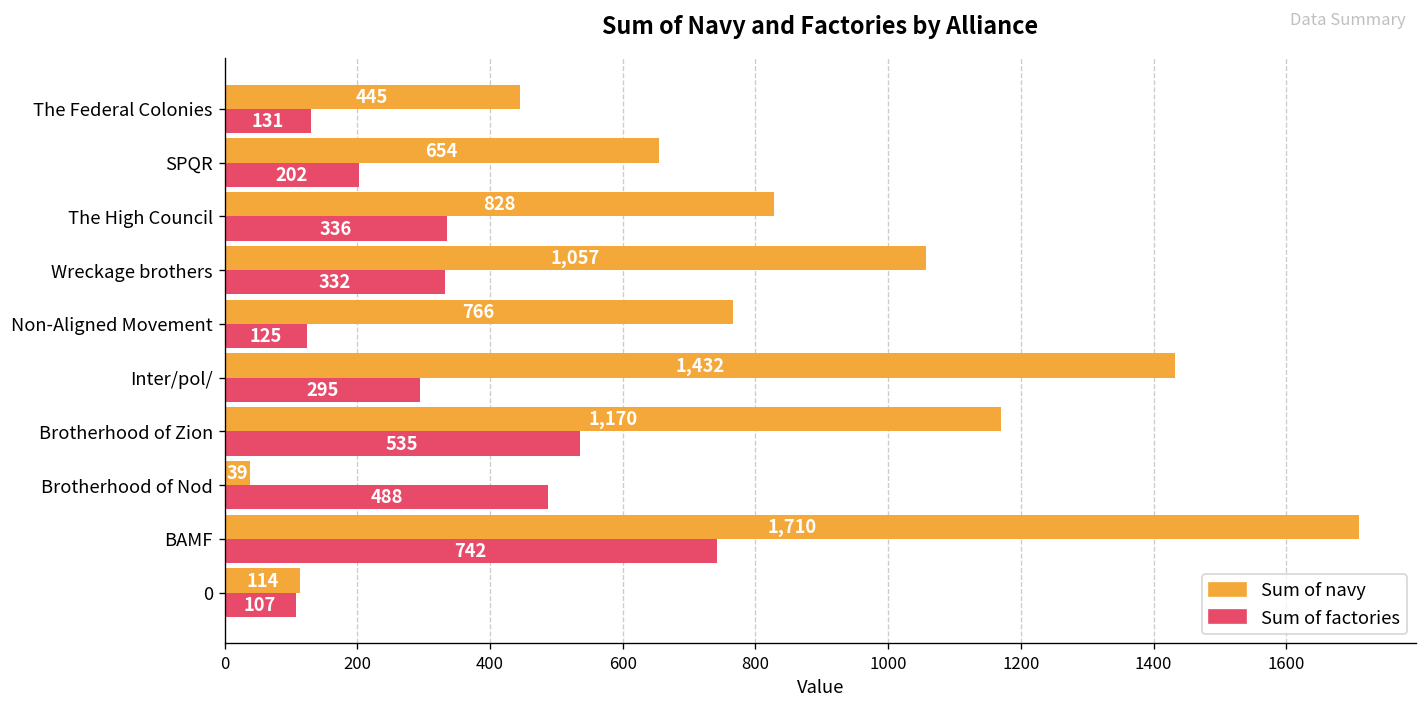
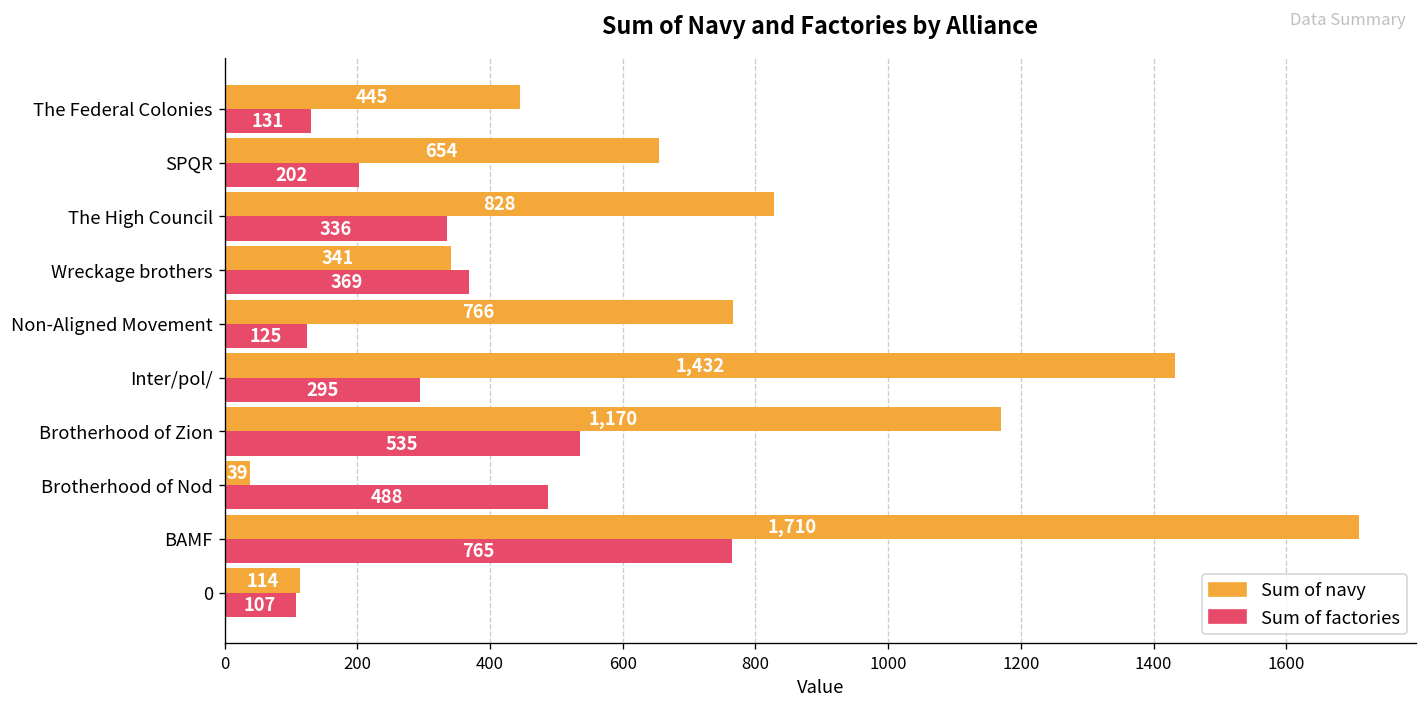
Sum of navy, Wreckage brothers: 1,057 -> 341
Sum of factories, Wreckage brothers: 332 -> 369
Sum of factories, BAMF: 742 -> 765
